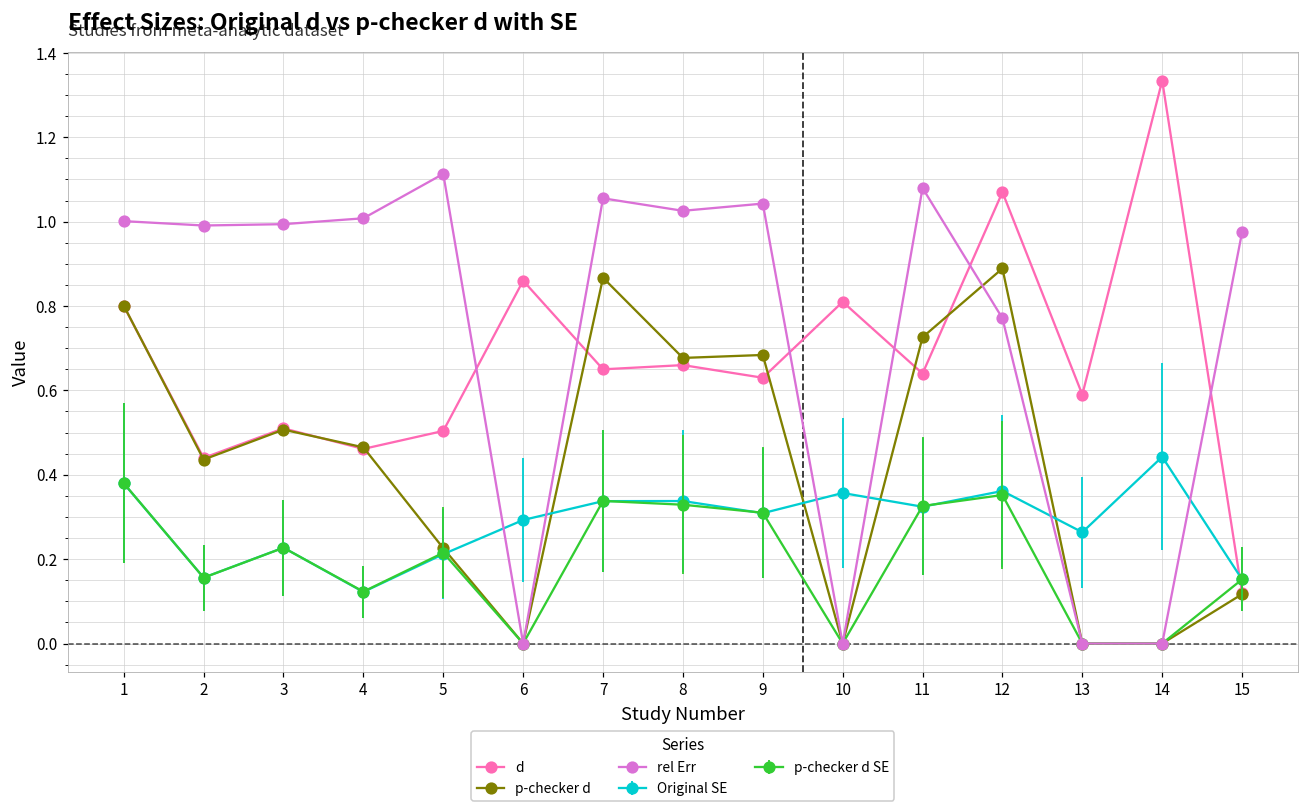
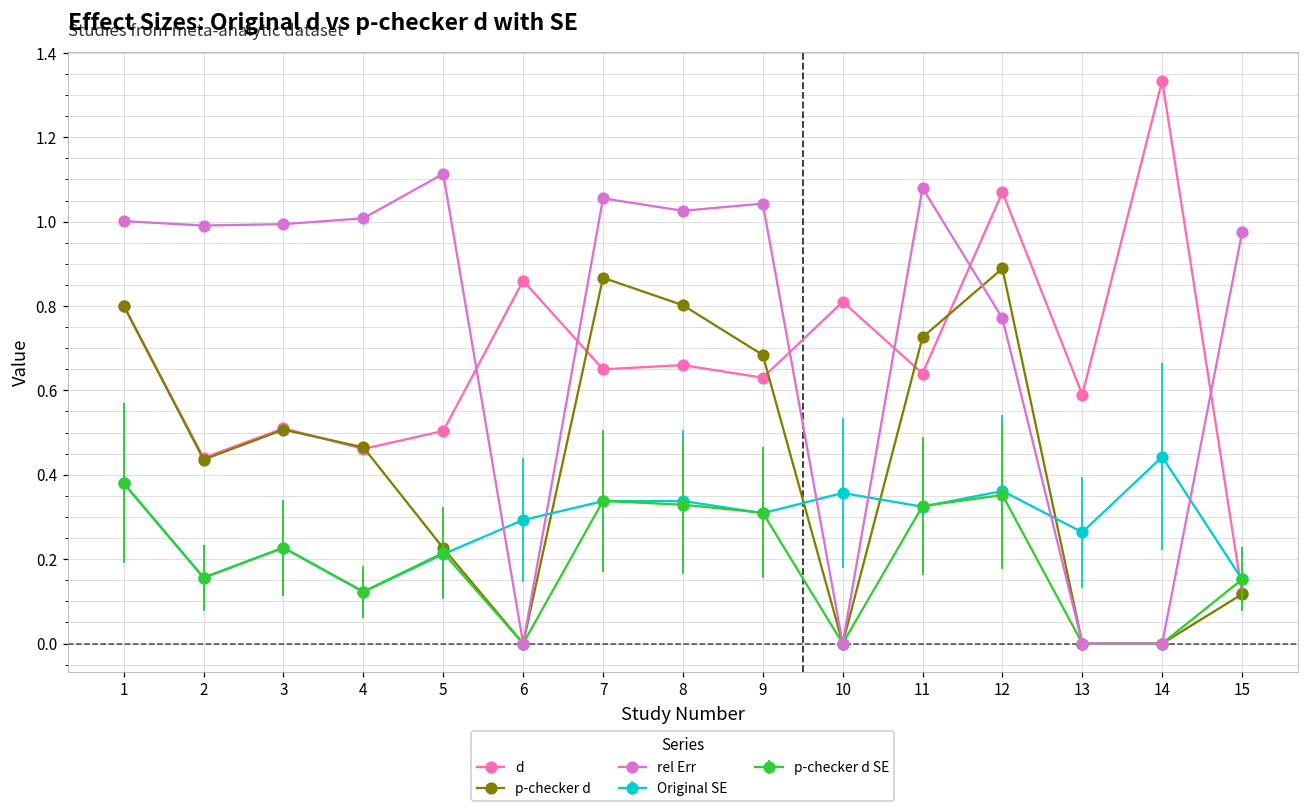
p-checker d, 8: 0.68 -> 0.80
